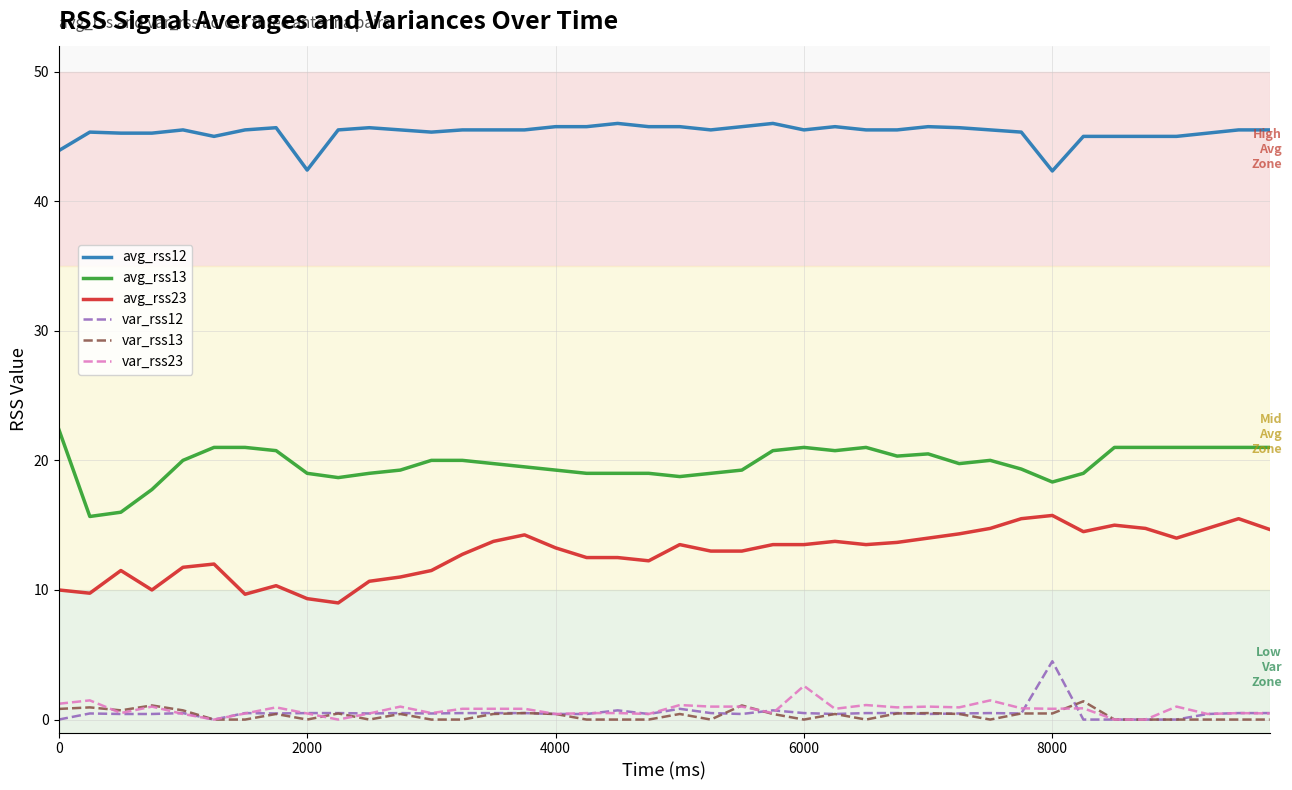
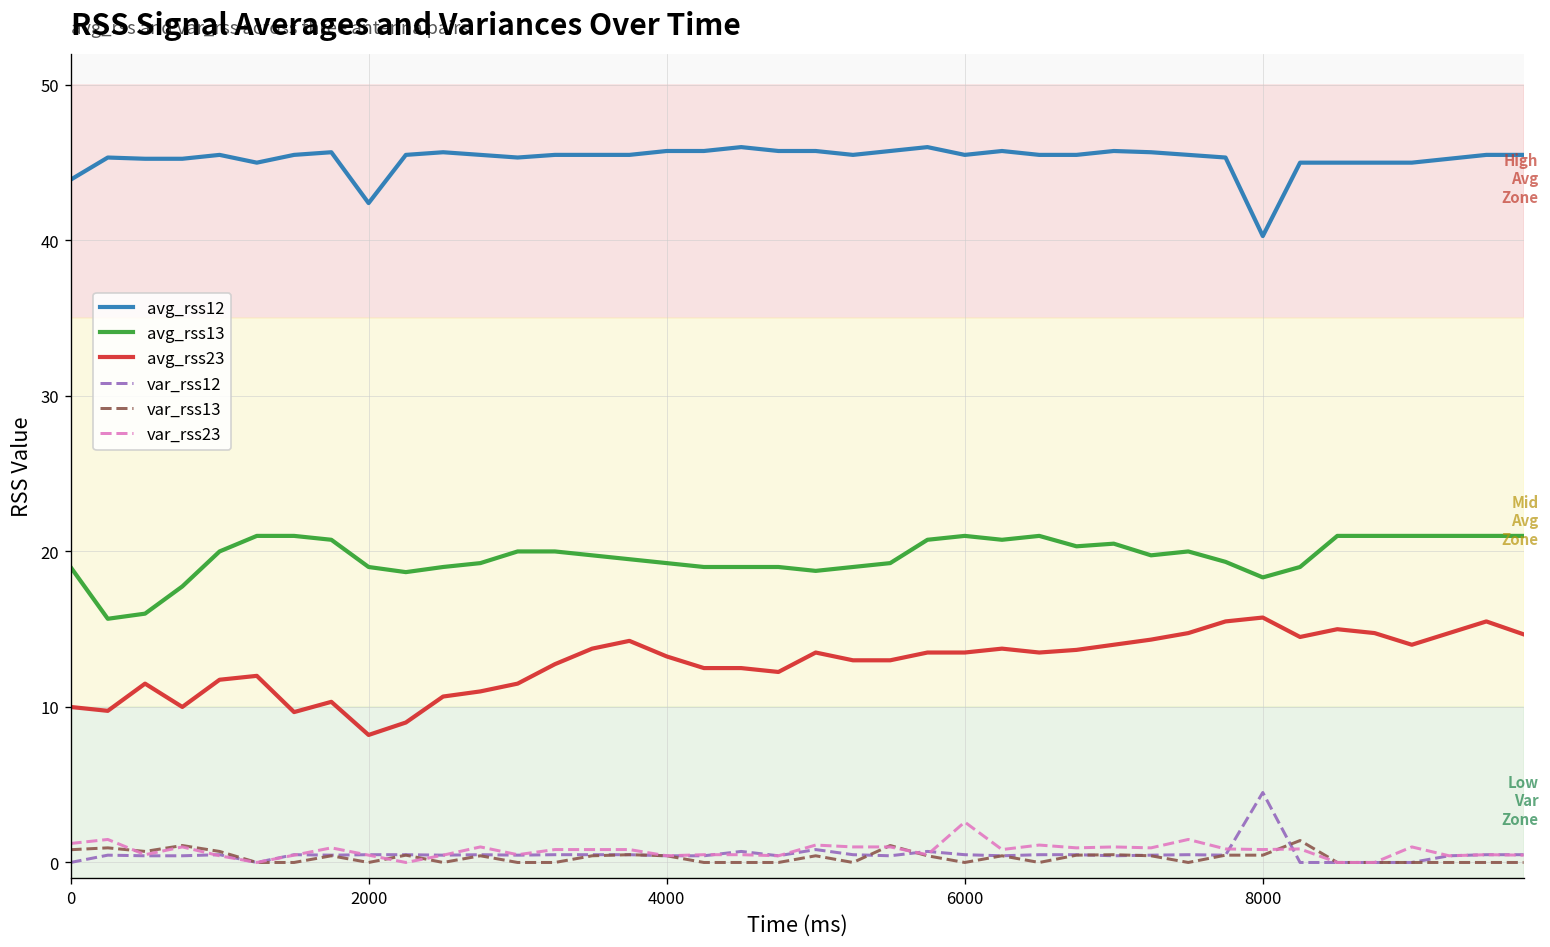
avg_rss13, 0: 22.4 -> 19.0
avg_rss23, 2000: 9.3 -> 8.2
avg_rss12, 8000: 42.3 -> 40.3
